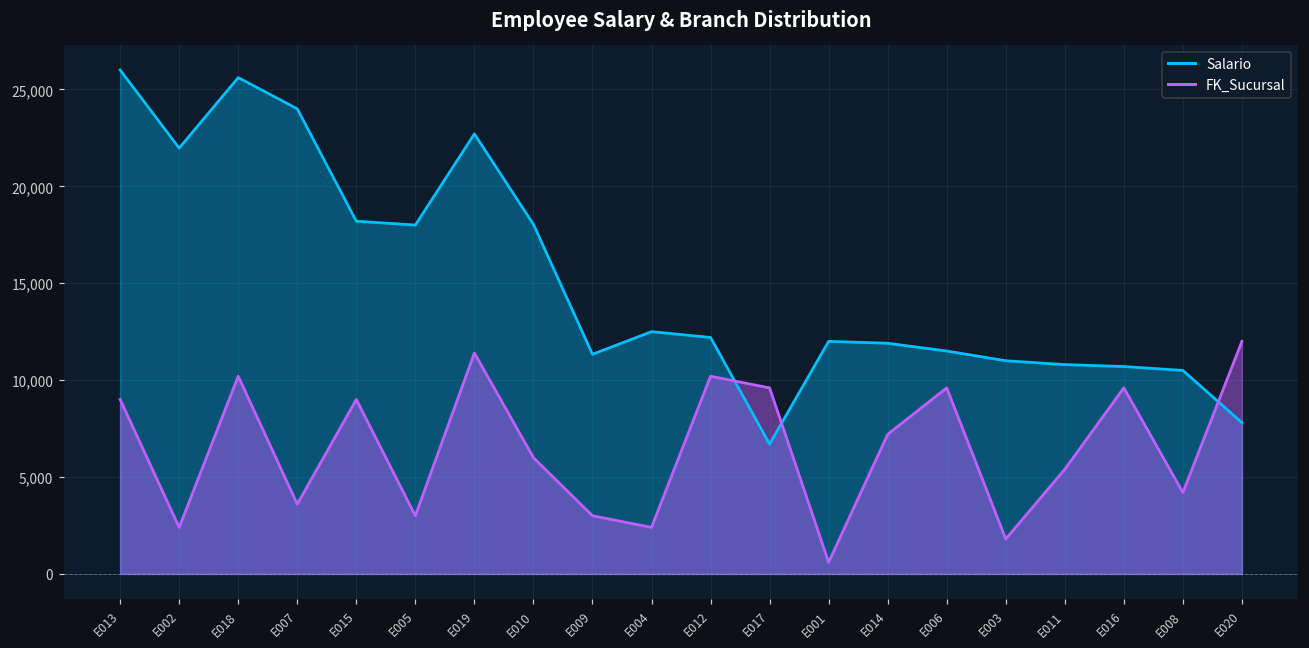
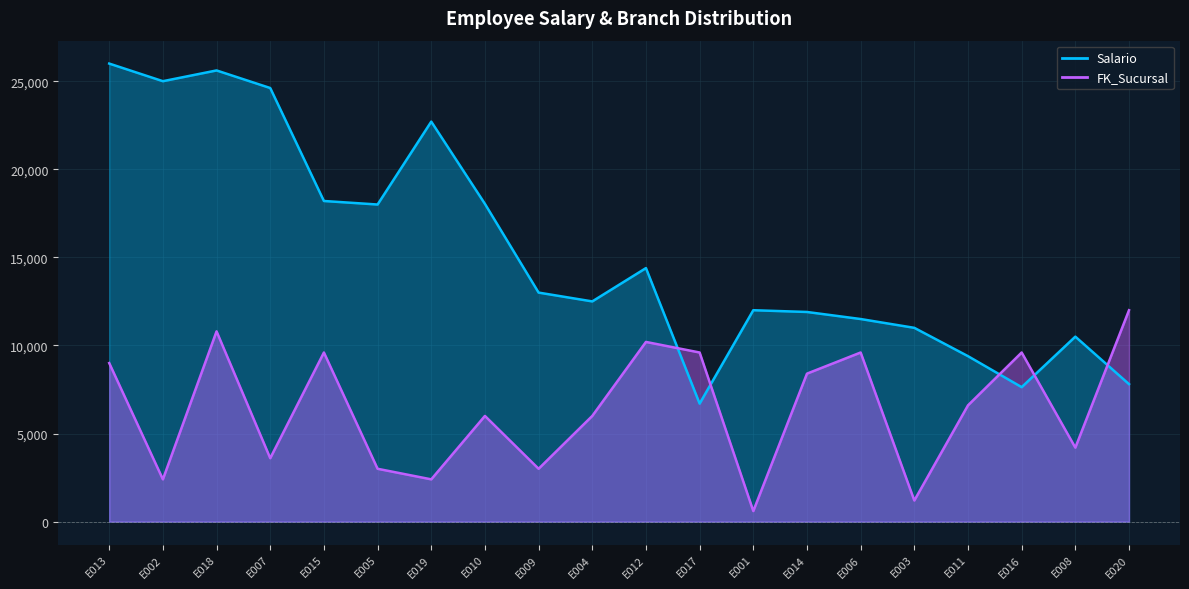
Salario, E002: 22,000 -> 25,000
FK_Sucursal, E018: 10,200 -> 10,800
Salario, E007: 24,000 -> 24,600
FK_Sucursal, E015: 9,000 -> 9,600
FK_Sucursal, E019: 11,400 -> 2,400
Salario, E009: 11,300 -> 13,000
FK_Sucursal, E004: 2,400 -> 6,000
Salario, E012: 12,200 -> 14,400
FK_Sucursal, E014: 7,200 -> 8,400
FK_Sucursal, E003: 1,800 -> 1,200
Salario, E011: 10,800 -> 9,400
FK_Sucursal, E011: 5,400 -> 6,600
Salario, E016: 10,700 -> 7,600
